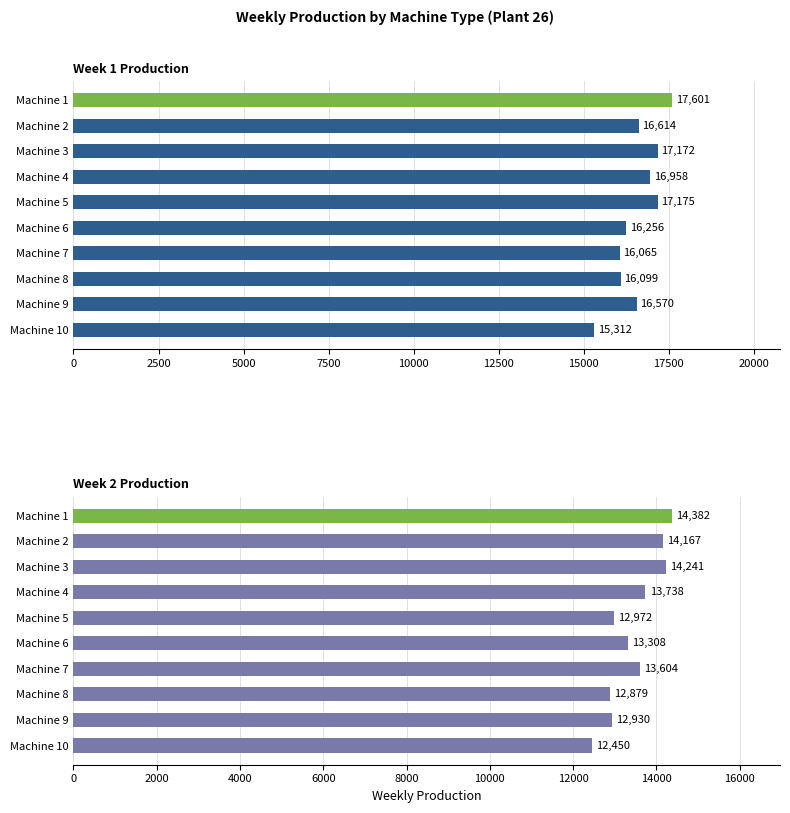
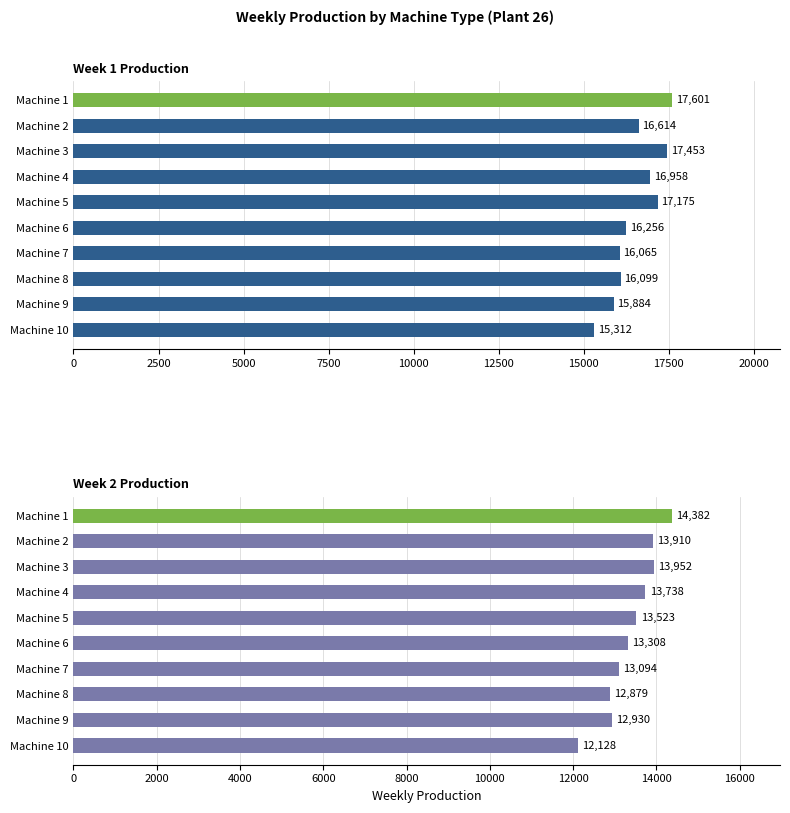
Week 1 Production, Machine 3: 17,172 -> 17,453
Week 1 Production, Machine 9: 16,570 -> 15,884
Week 2 Production, Machine 2: 14,167 -> 13,910
Week 2 Production, Machine 3: 14,241 -> 13,952
Week 2 Production, Machine 5: 12,972 -> 13,523
Week 2 Production, Machine 7: 13,604 -> 13,094
Week 2 Production, Machine 10: 12,450 -> 12,128
